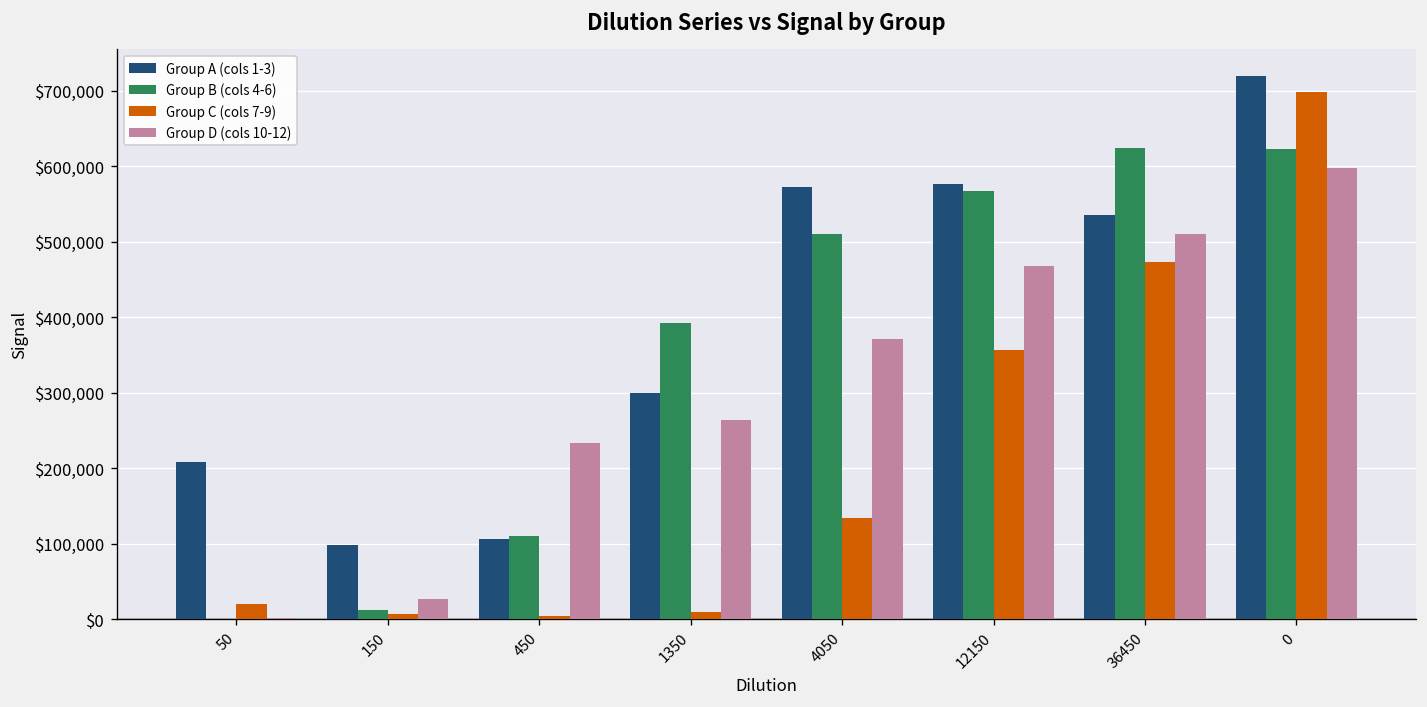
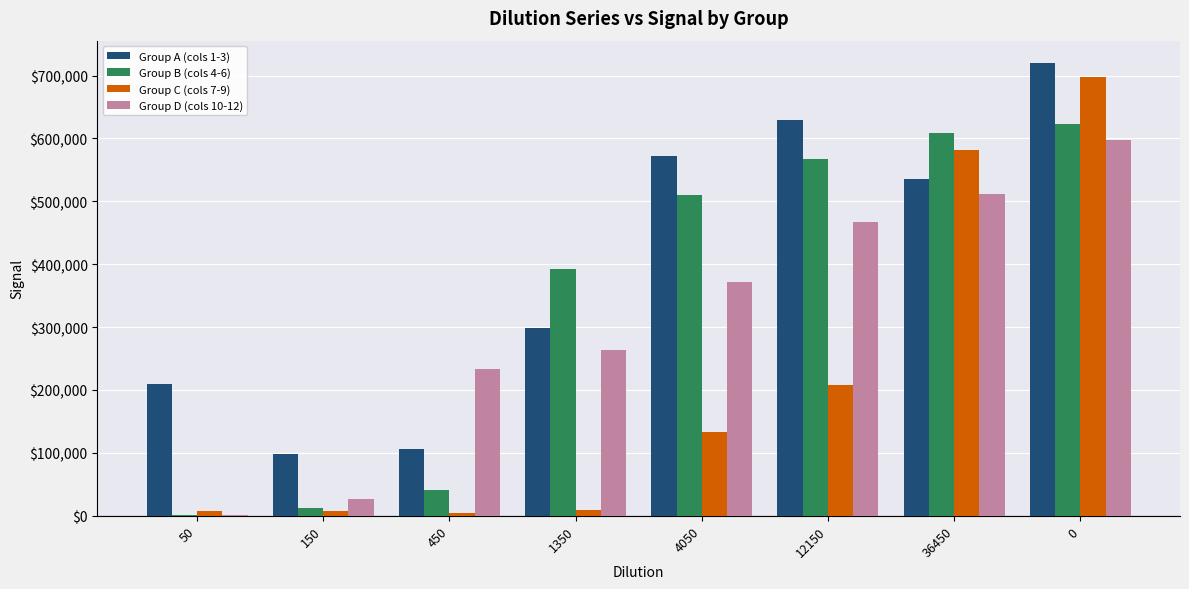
Group C (cols 7-9), 50: $20,000 -> $10,000
Group B (cols 4-6), 450: $110,000 -> $40,000
Group A (cols 1-3), 12150: $580,000 -> $630,000
Group C (cols 7-9), 12150: $360,000 -> $210,000
Group B (cols 4-6), 36450: $620,000 -> $610,000
Group C (cols 7-9), 36450: $470,000 -> $580,000
